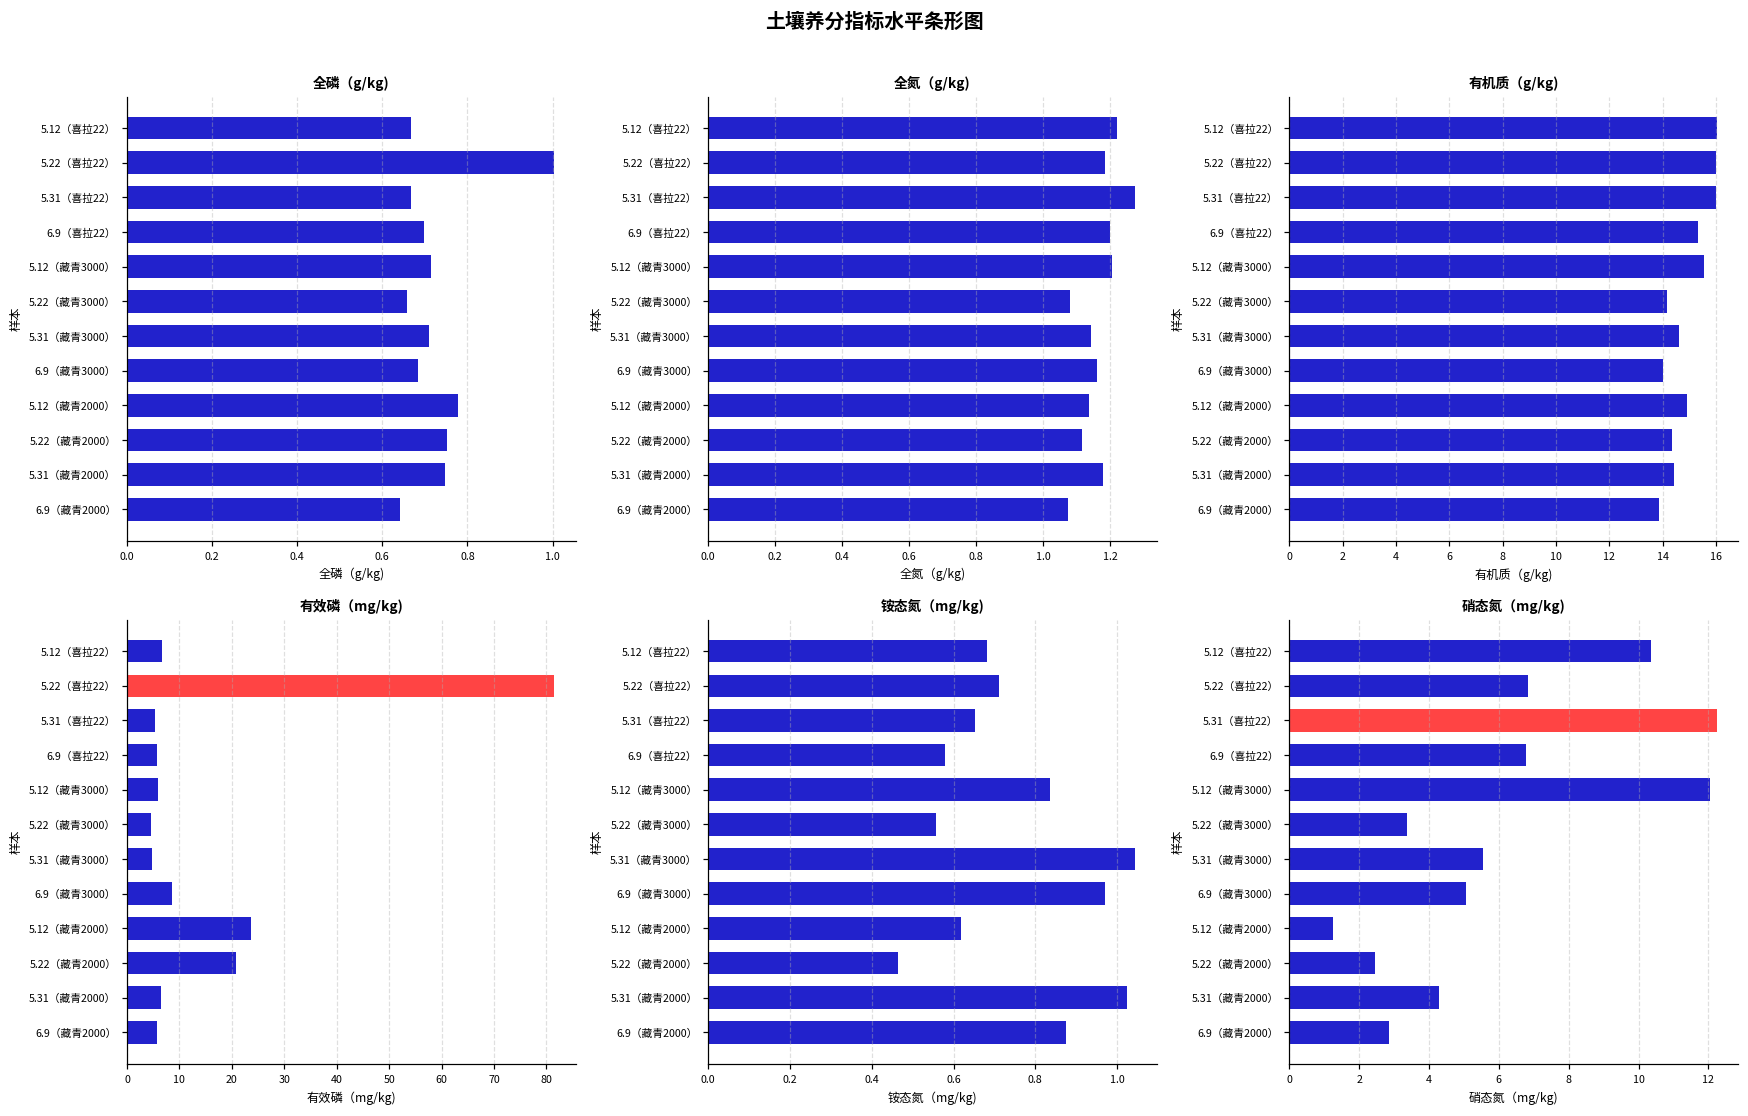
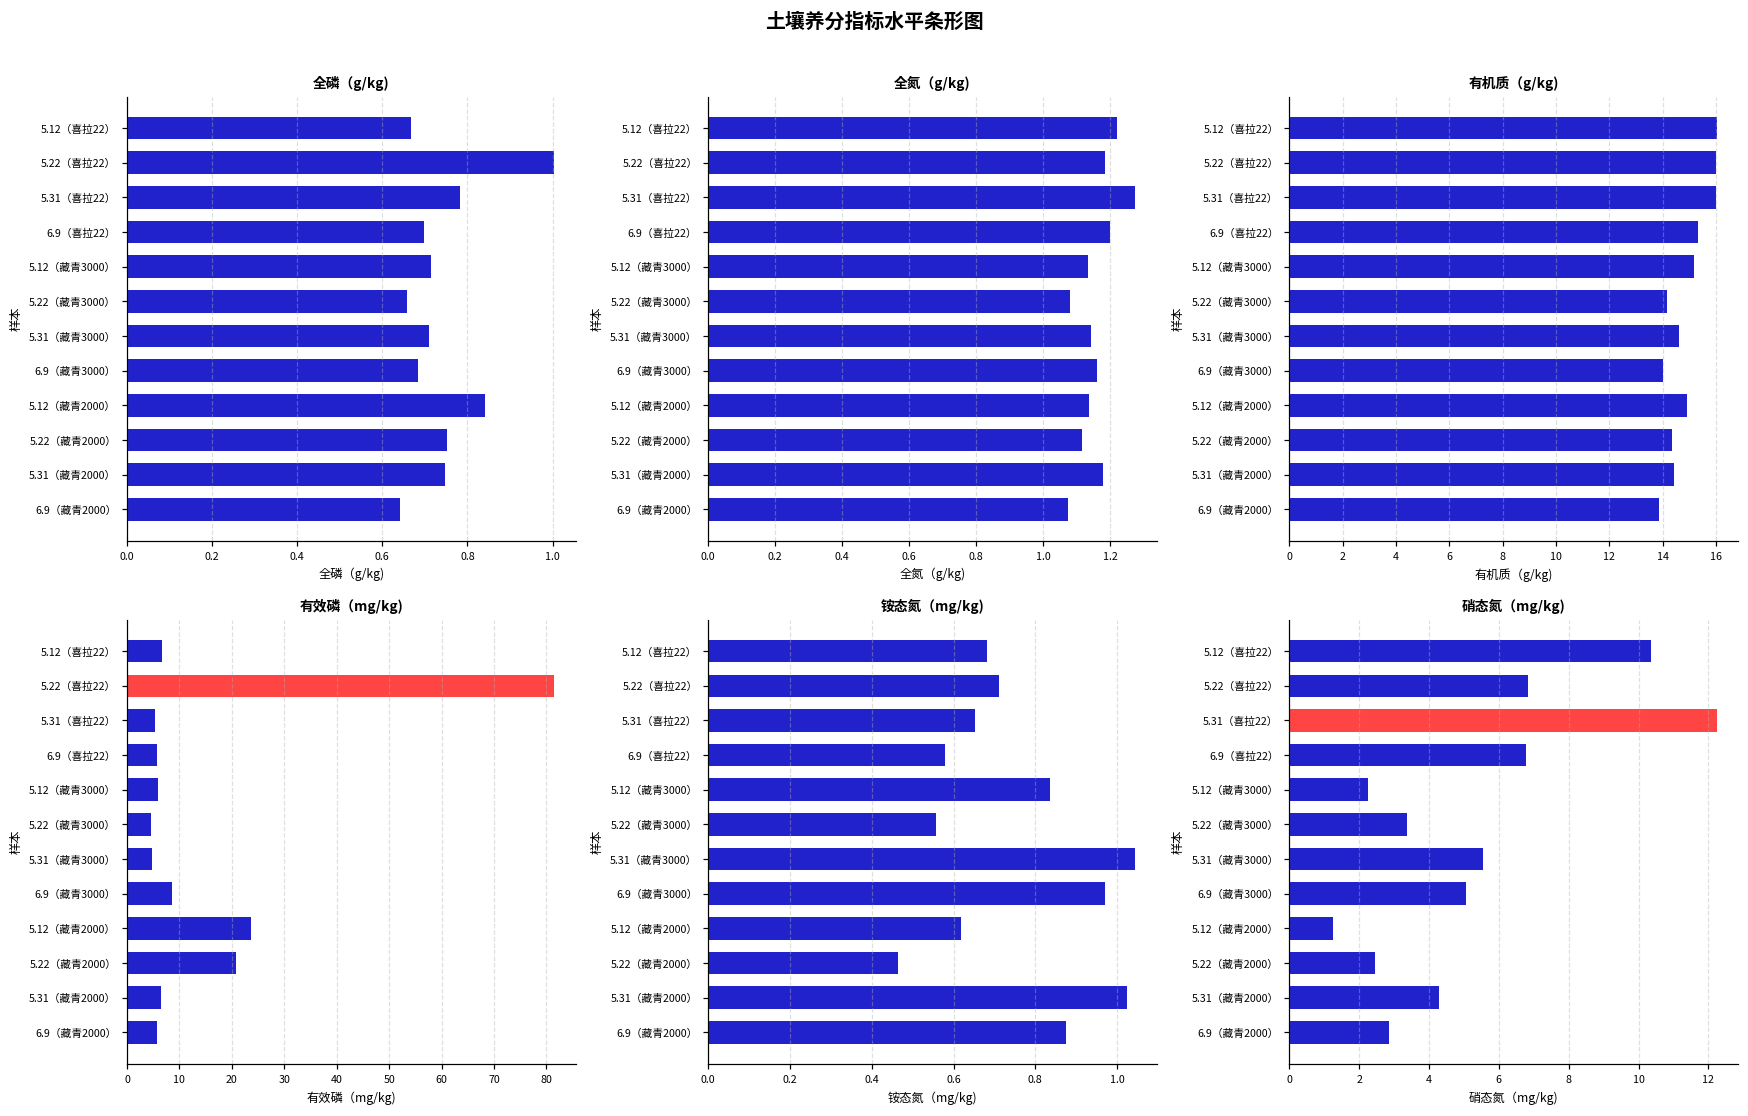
全磷（g/kg), 5.31（喜拉22）: 0.67 -> 0.78
全磷（g/kg), 5.12（藏青2000）: 0.78 -> 0.84
全氮（g/kg), 5.12（藏青3000）: 1.21 -> 1.13
有机质（g/kg), 5.12（藏青3000）: 15.6 -> 15.2
硝态氮（mg/kg), 5.12（藏青3000）: 12.1 -> 2.2
